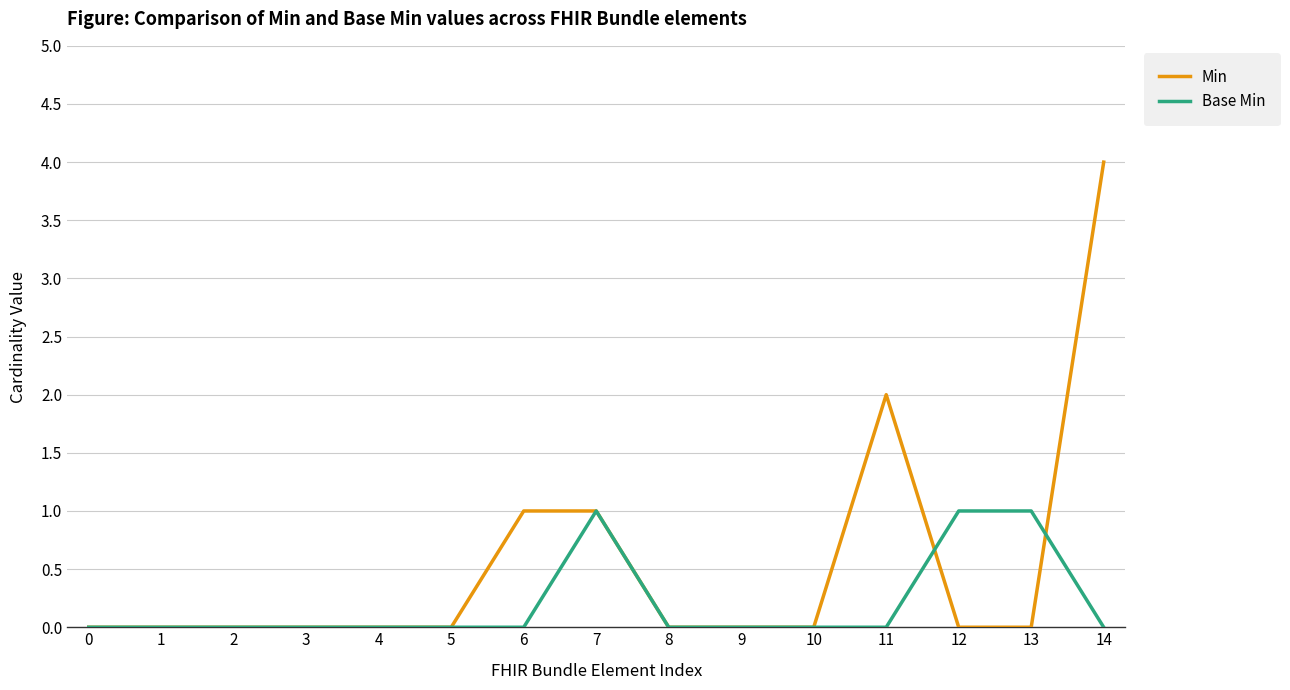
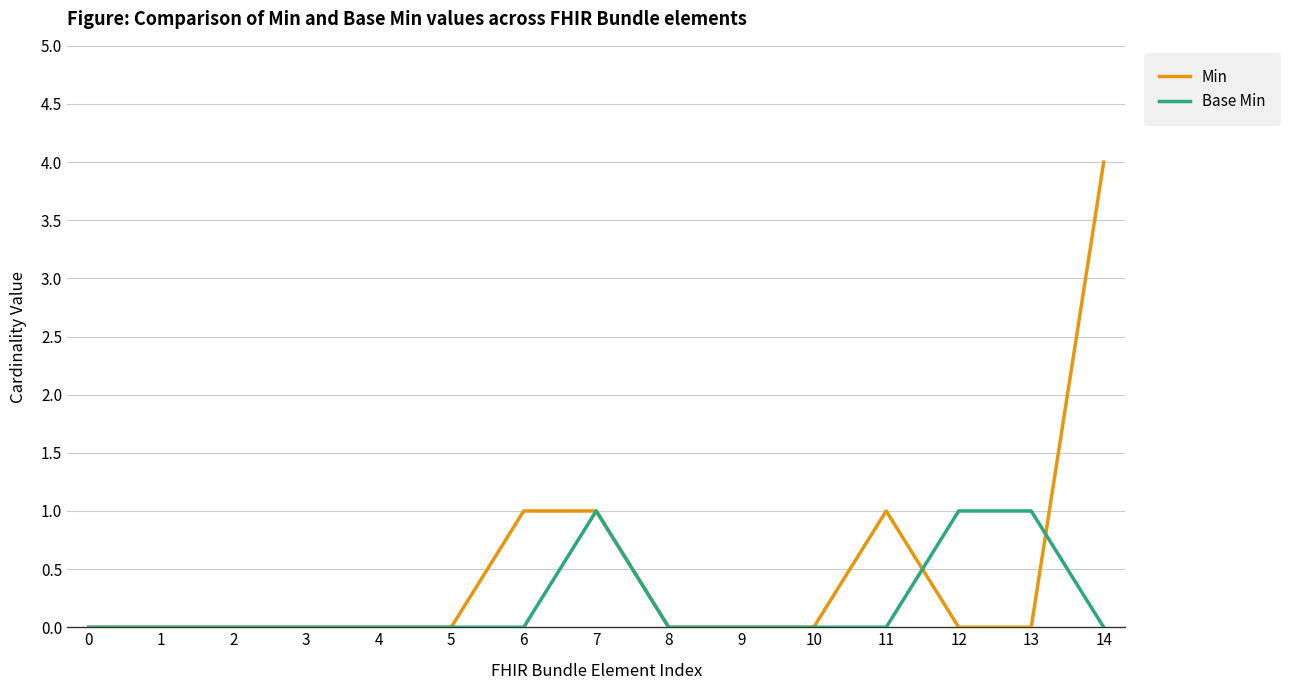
Min, 11: 2 -> 1
